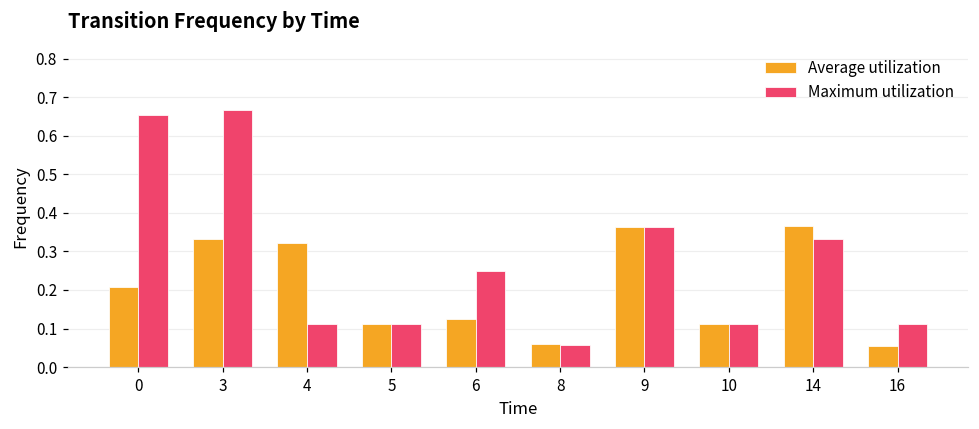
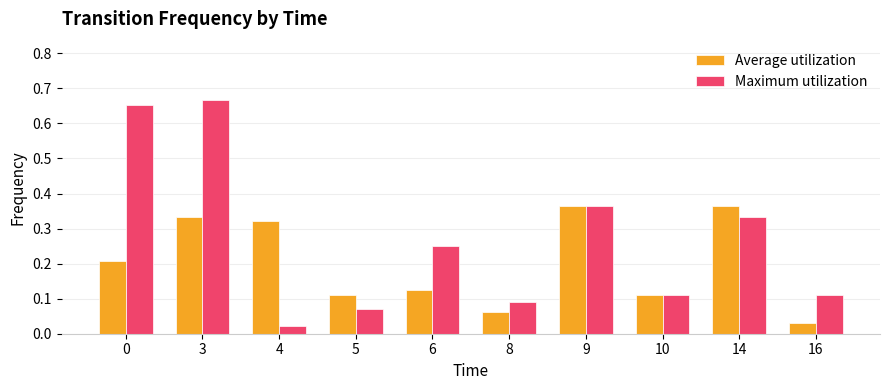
Maximum utilization, 4: 0.11 -> 0.02
Maximum utilization, 5: 0.11 -> 0.07
Maximum utilization, 8: 0.06 -> 0.09
Average utilization, 16: 0.06 -> 0.03
